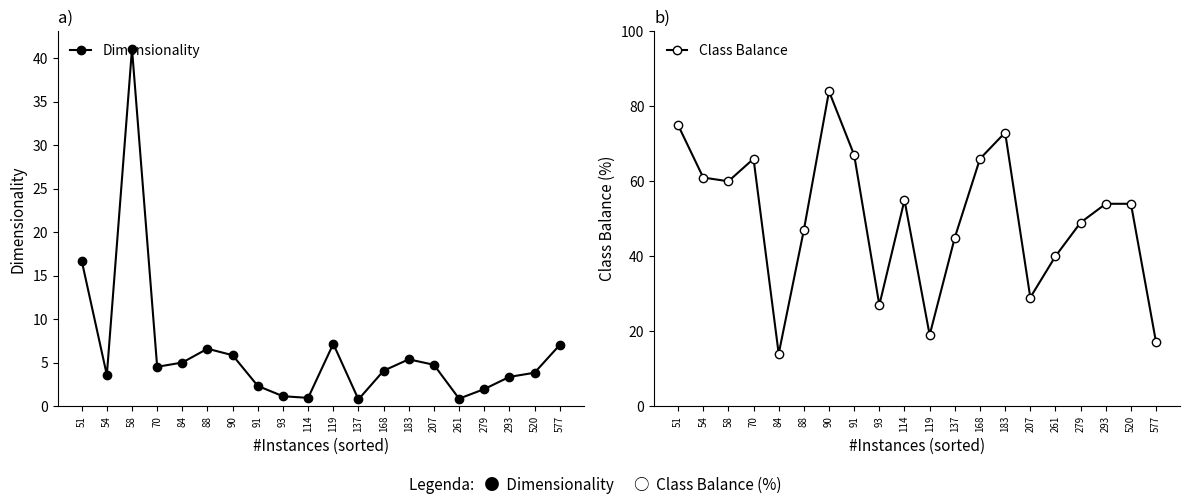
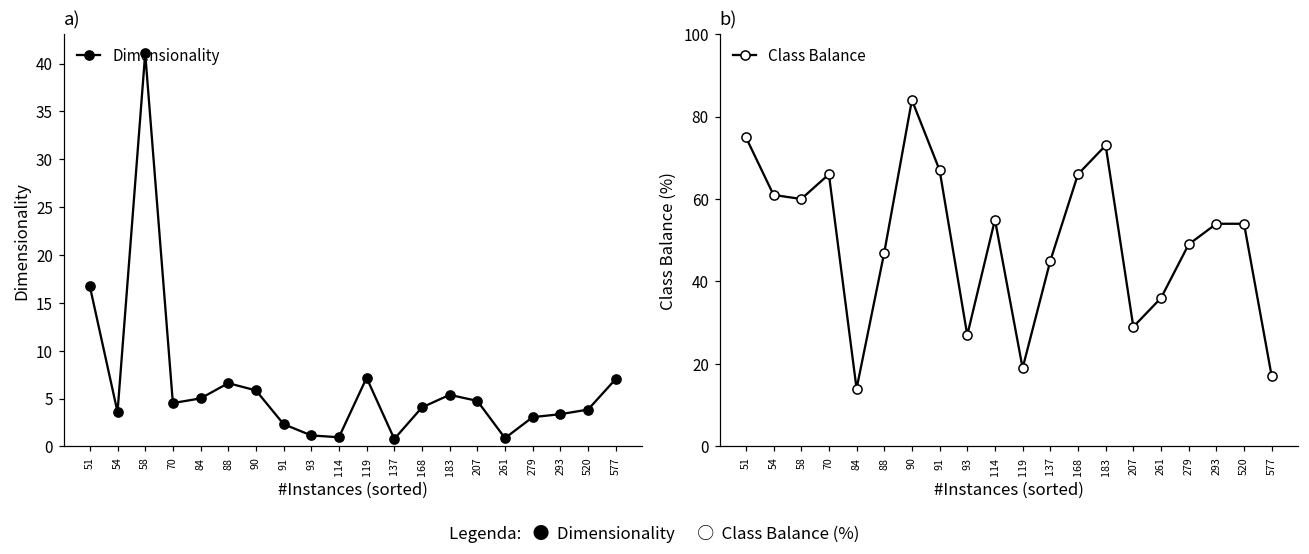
a), 279: 2 -> 3
b), 261: 40 -> 36
